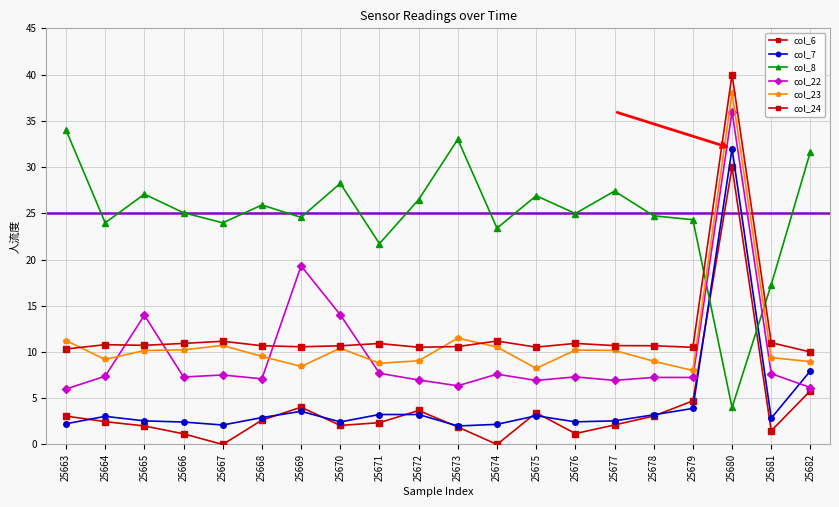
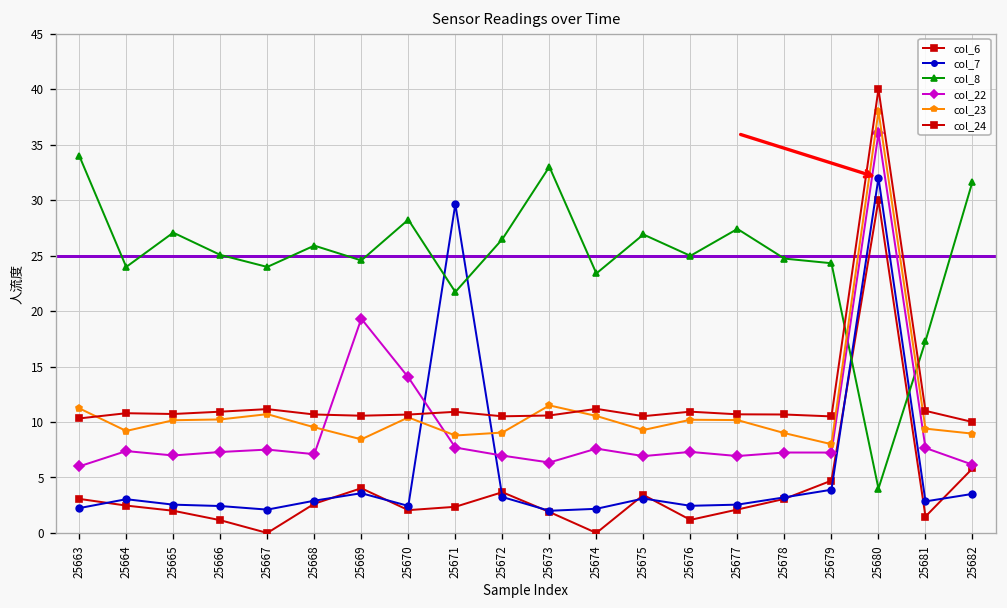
col_22, 25665: 14 -> 7
col_7, 25671: 3 -> 30
col_23, 25675: 8 -> 9
col_7, 25682: 8 -> 4
